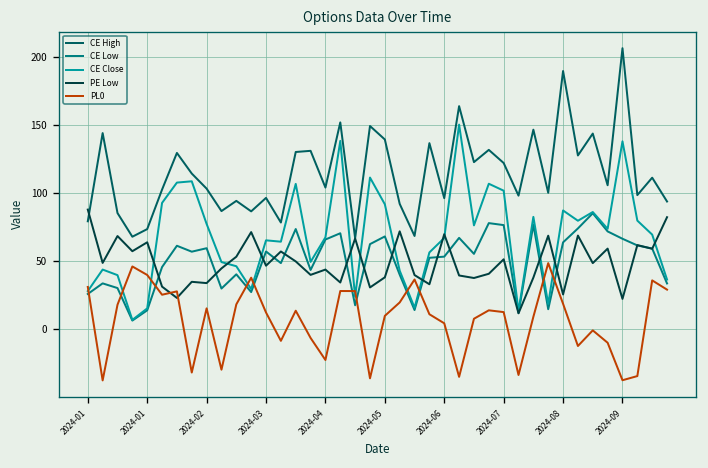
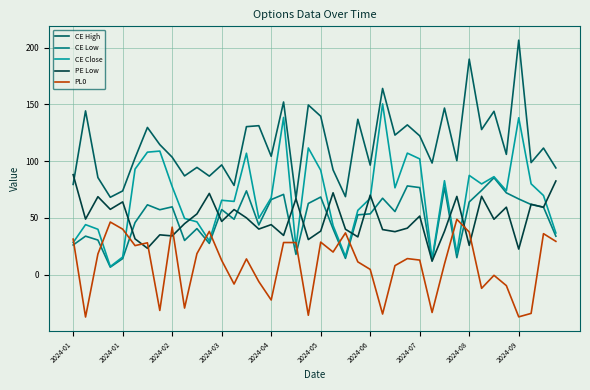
PL0, 2024-02: 15 -> 42
PL0, 2024-05: 10 -> 29
PL0, 2024-08: 19 -> 37
